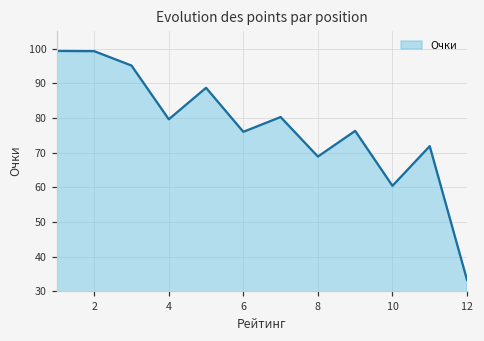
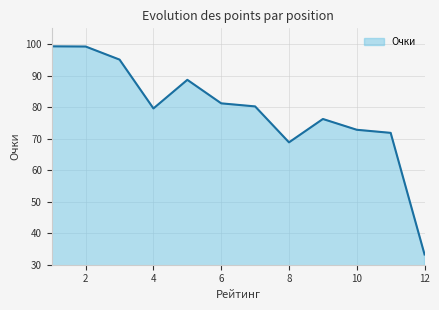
6: 76 -> 81
10: 60 -> 73
